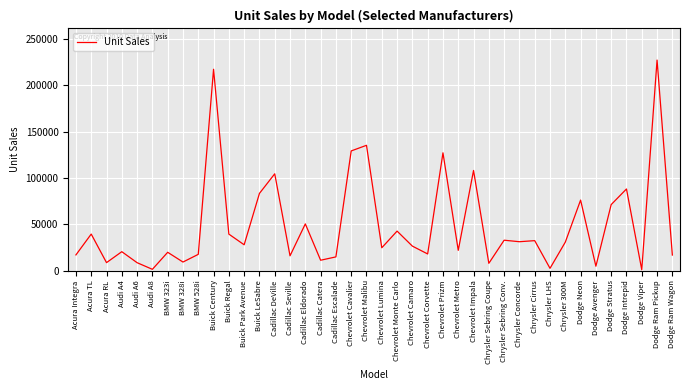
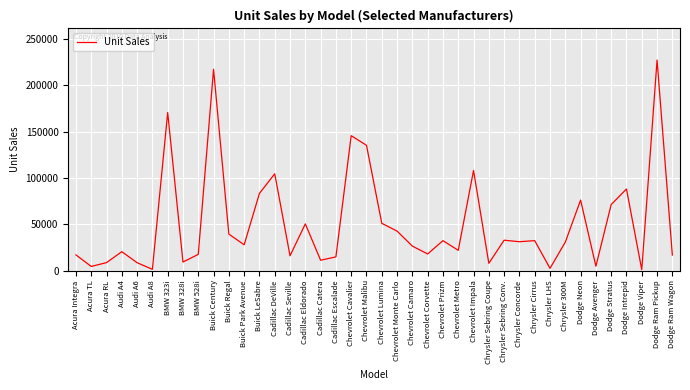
Acura TL: 40000 -> 0
BMW 323i: 20000 -> 170000
Chevrolet Cavalier: 130000 -> 150000
Chevrolet Lumina: 20000 -> 50000
Chevrolet Prizm: 130000 -> 30000
